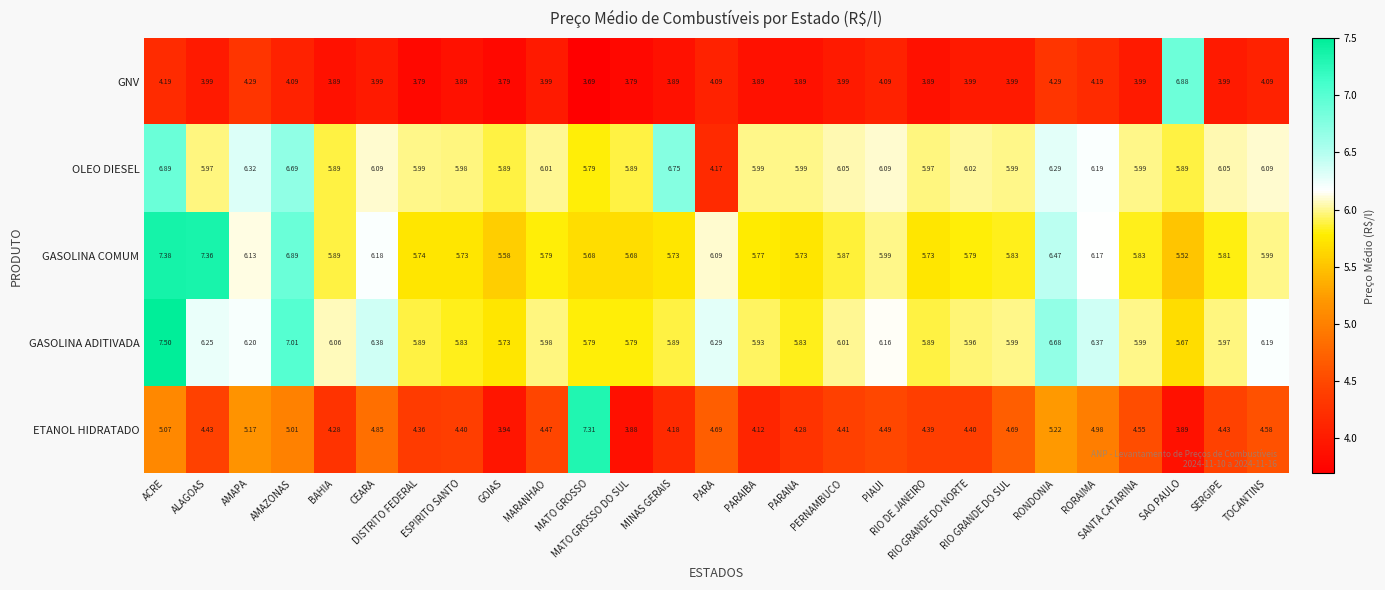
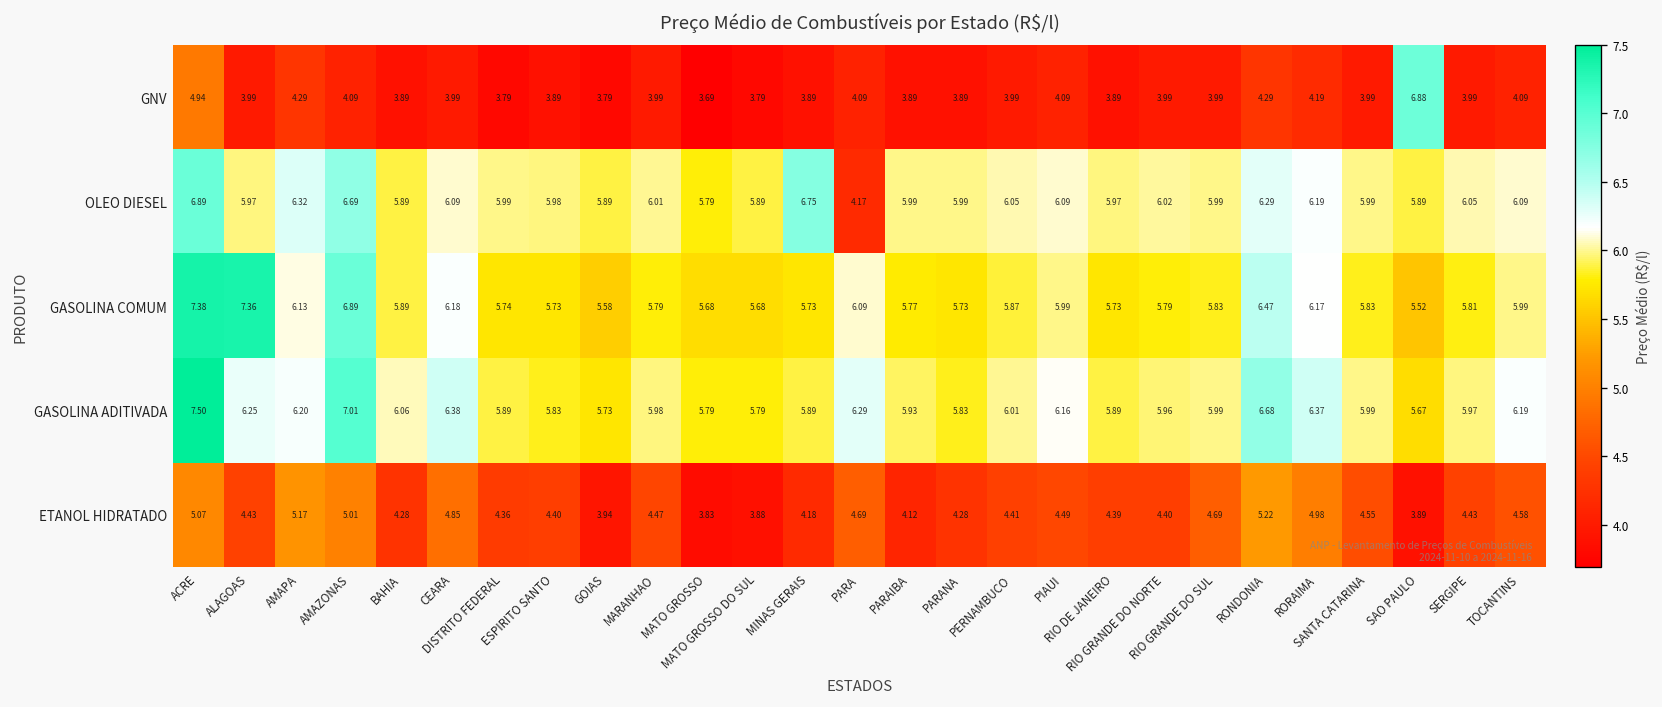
GNV, ACRE: 4.19 -> 4.94
ETANOL HIDRATADO, MATO GROSSO: 7.31 -> 3.83
